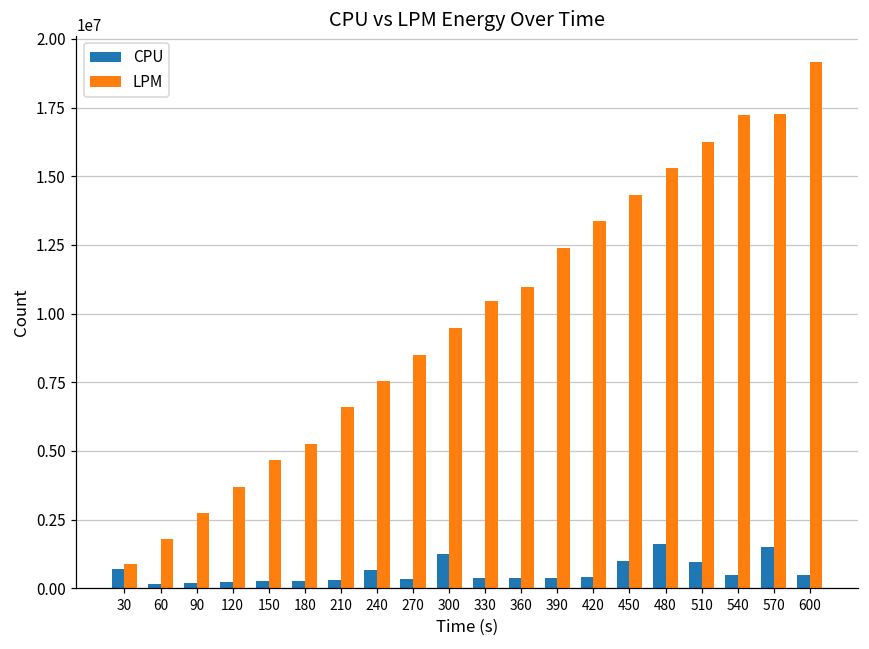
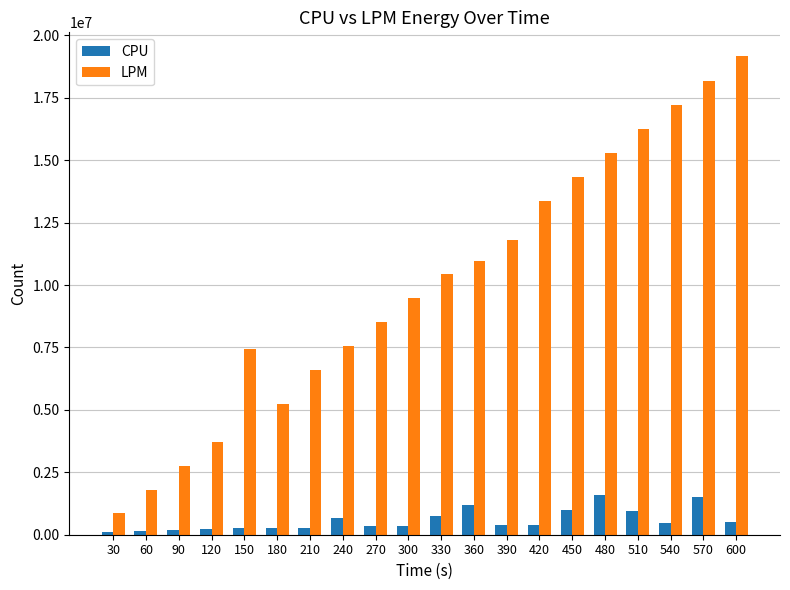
CPU, 30: 700000 -> 100000
LPM, 150: 4700000 -> 7400000
CPU, 300: 1200000 -> 400000
CPU, 330: 400000 -> 700000
CPU, 360: 400000 -> 1200000
LPM, 390: 12400000 -> 11800000
LPM, 570: 17300000 -> 18200000
